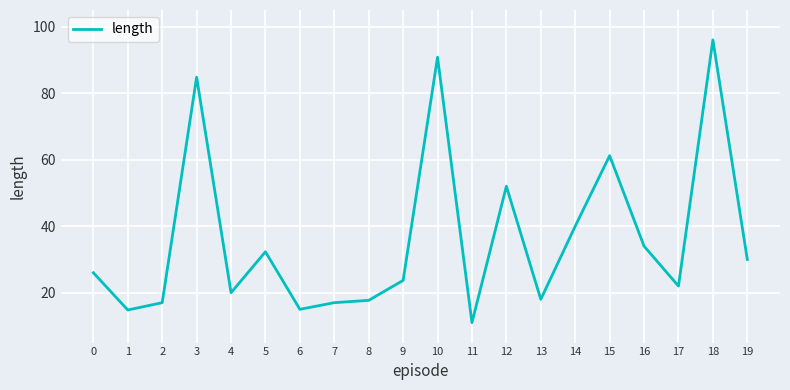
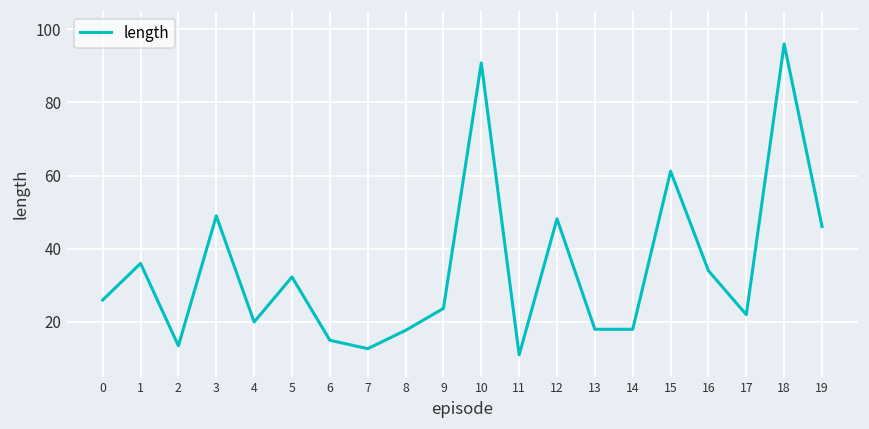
1: 15 -> 36
2: 17 -> 14
3: 85 -> 49
7: 17 -> 13
12: 52 -> 48
14: 40 -> 18
19: 30 -> 46
